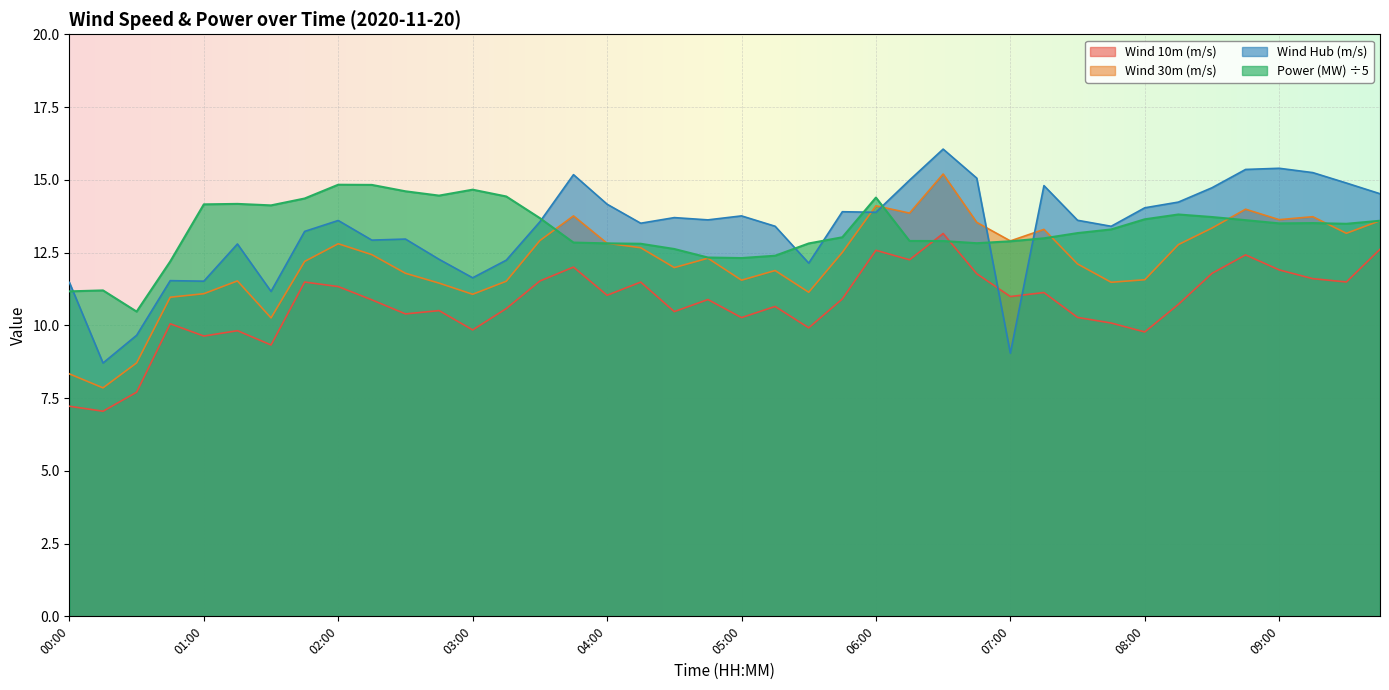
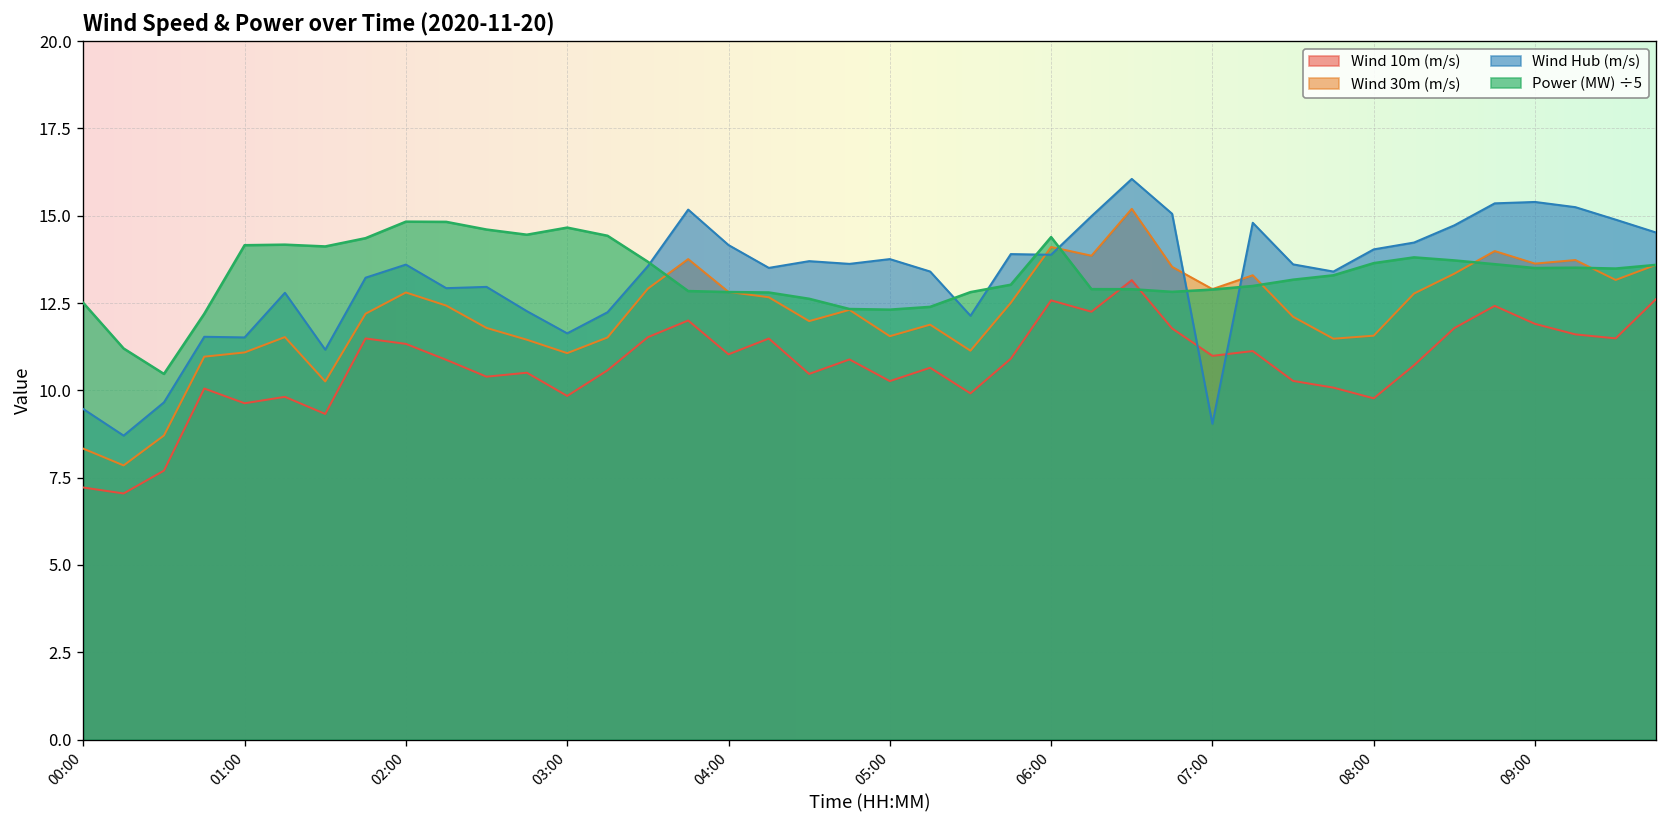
Wind Hub (m/s), 00:00: 11.5 -> 9.5
Power (MW) ÷5, 00:00: 11.2 -> 12.5
